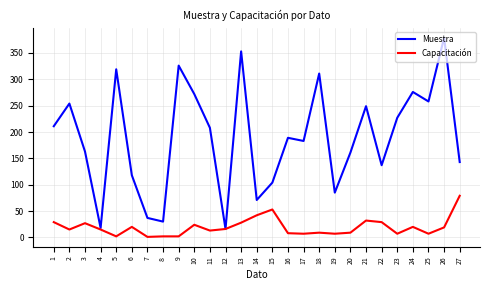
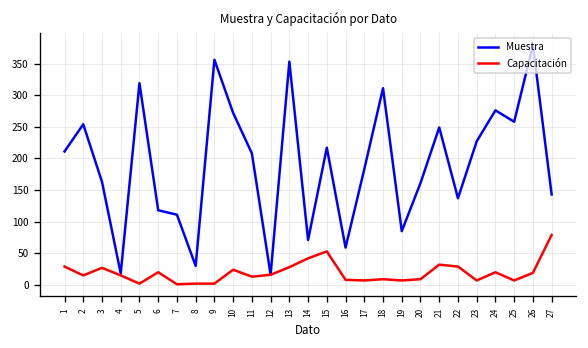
Muestra, 7: 40 -> 110
Muestra, 9: 330 -> 360
Muestra, 15: 100 -> 220
Muestra, 16: 190 -> 60
